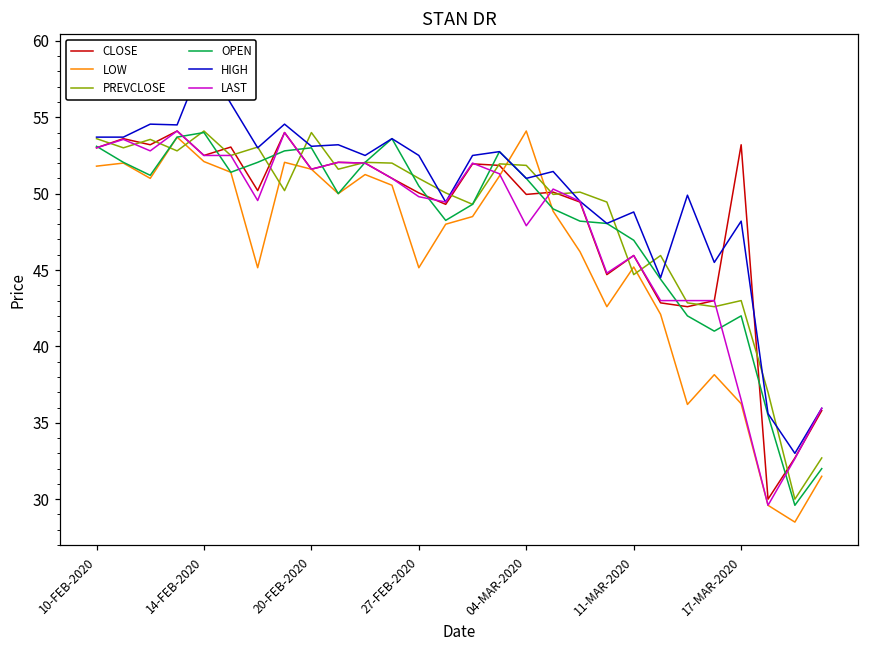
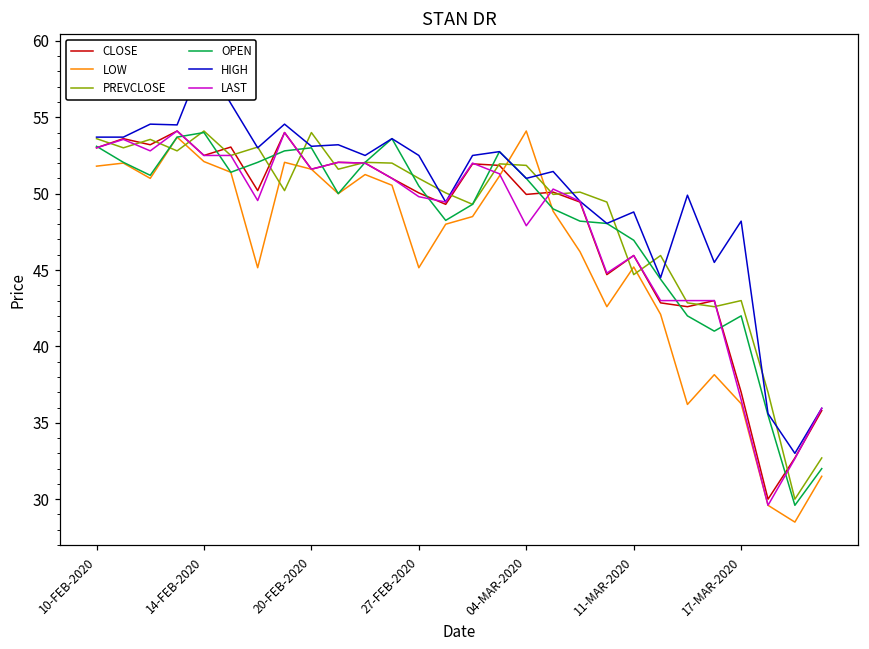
CLOSE, 17-MAR-2020: 53.2 -> 37.0
